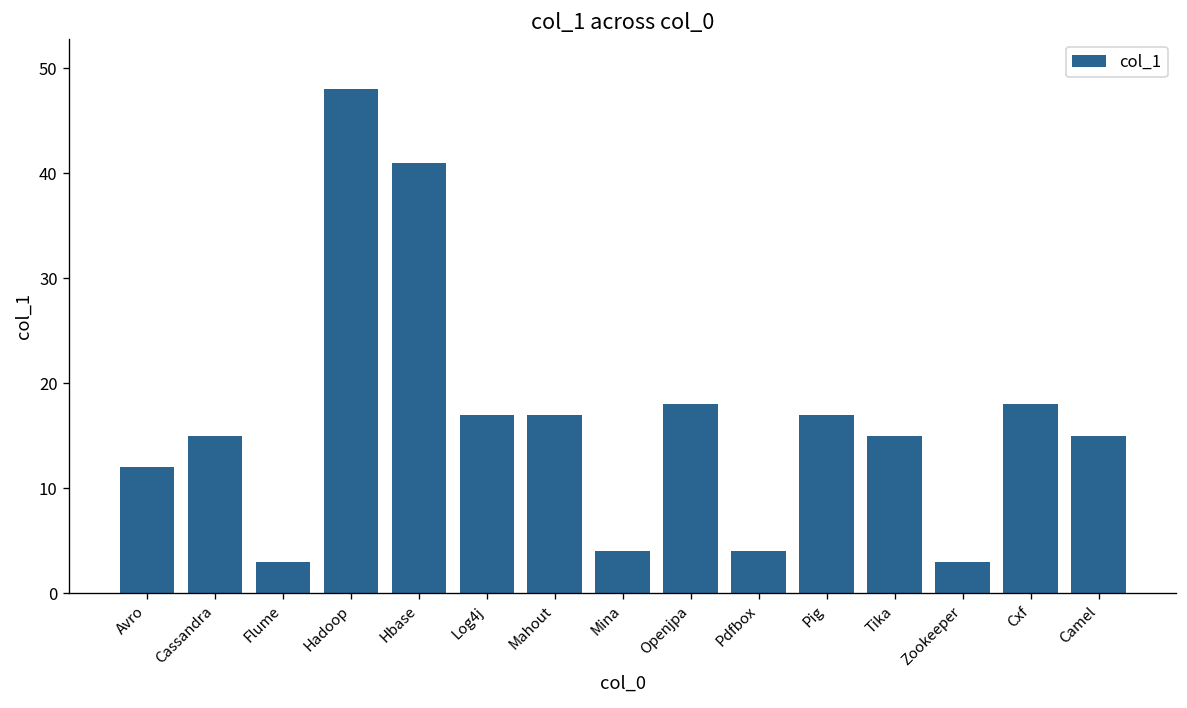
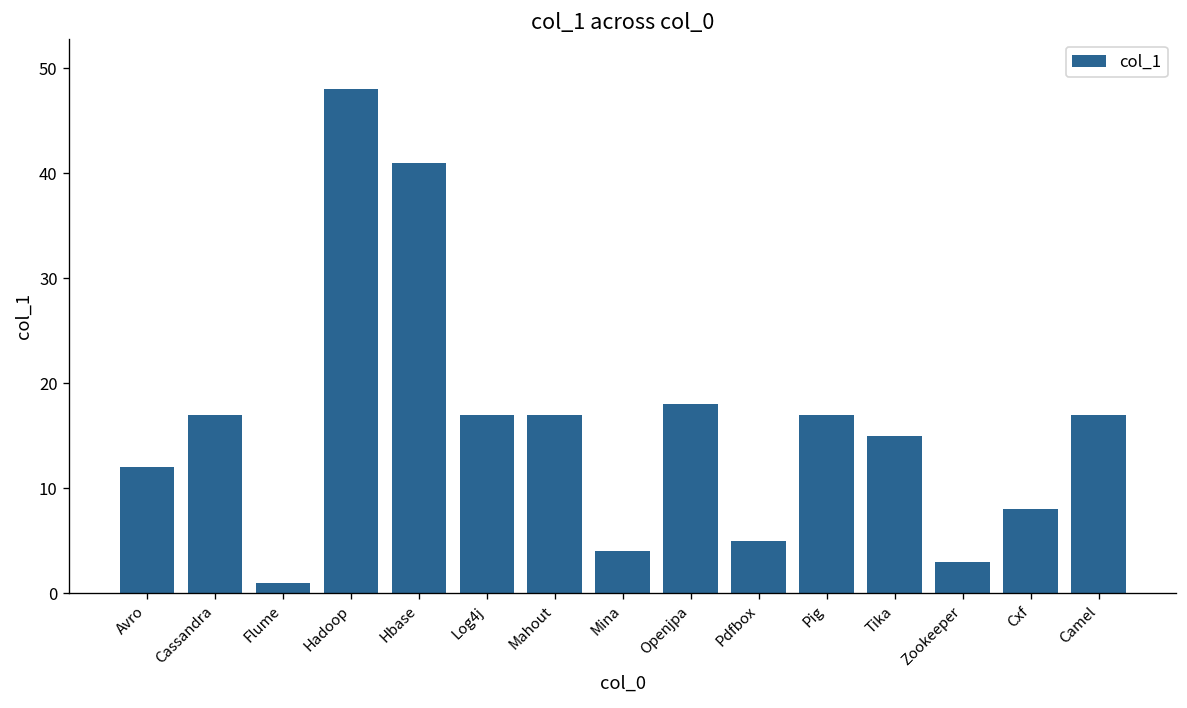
Cassandra: 15 -> 17
Flume: 3 -> 1
Pdfbox: 4 -> 5
Cxf: 18 -> 8
Camel: 15 -> 17
